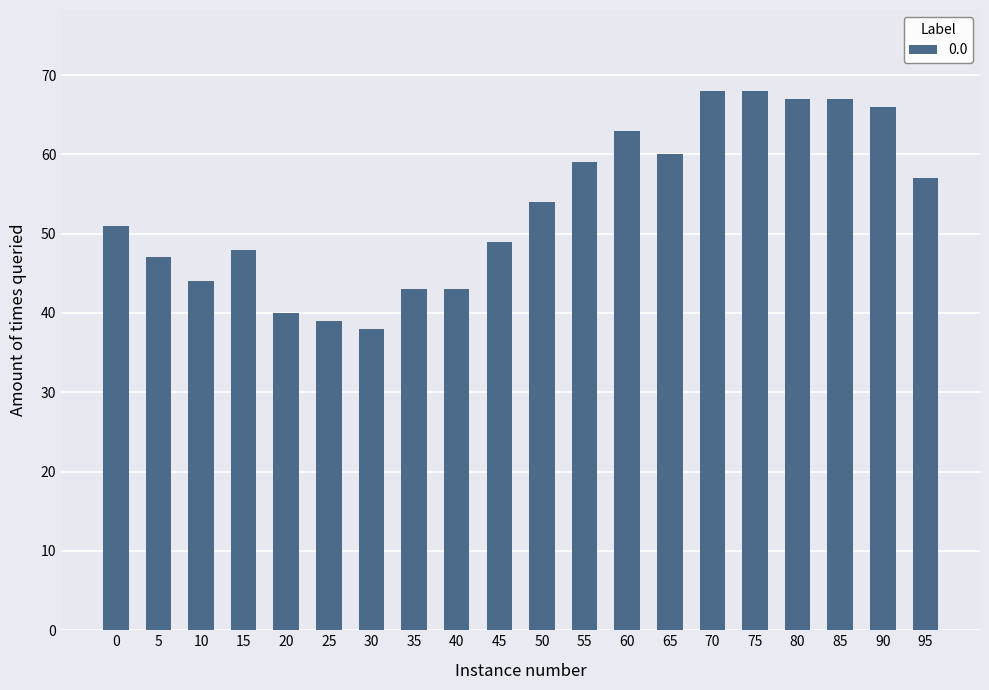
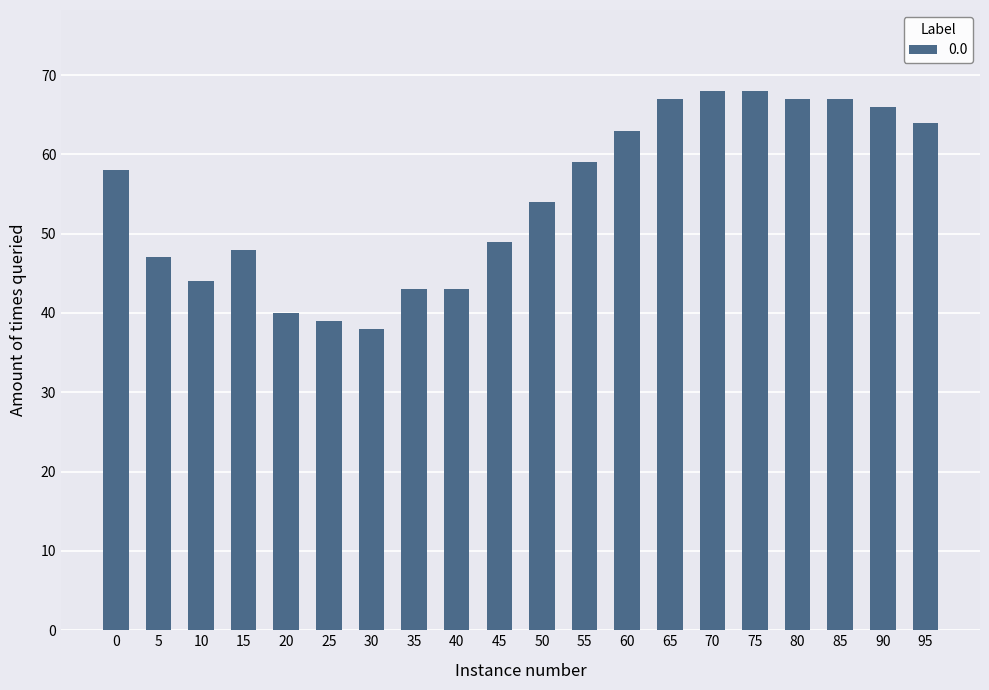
0: 51 -> 58
65: 60 -> 67
95: 57 -> 64
